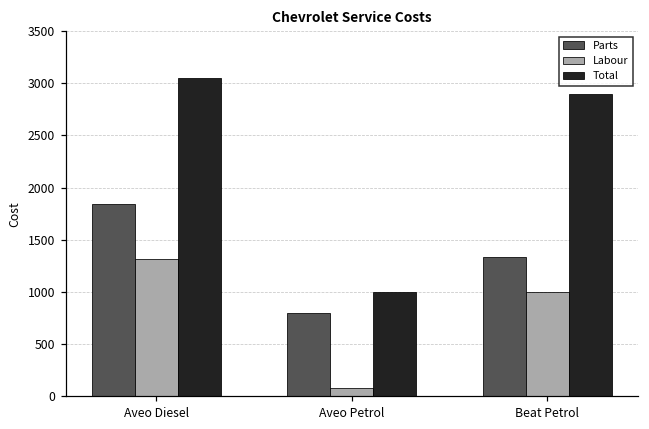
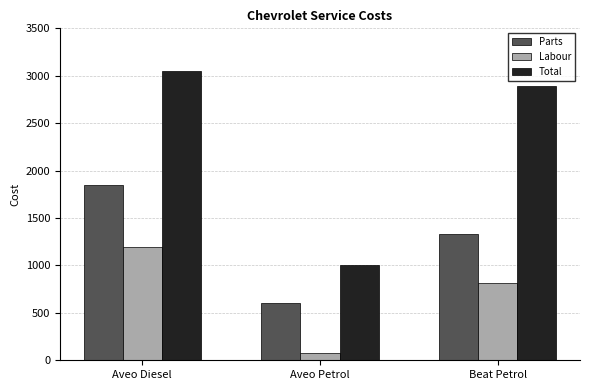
Labour, Aveo Diesel: 1300 -> 1200
Parts, Aveo Petrol: 800 -> 600
Labour, Beat Petrol: 1000 -> 800
